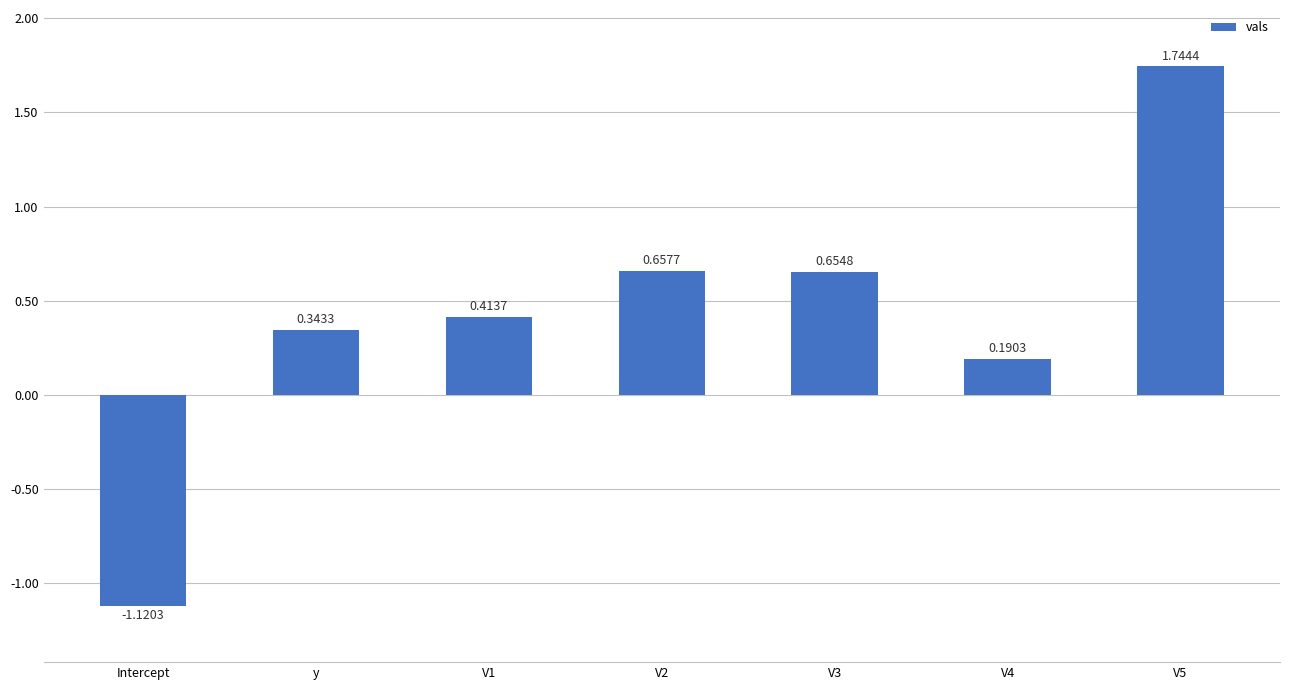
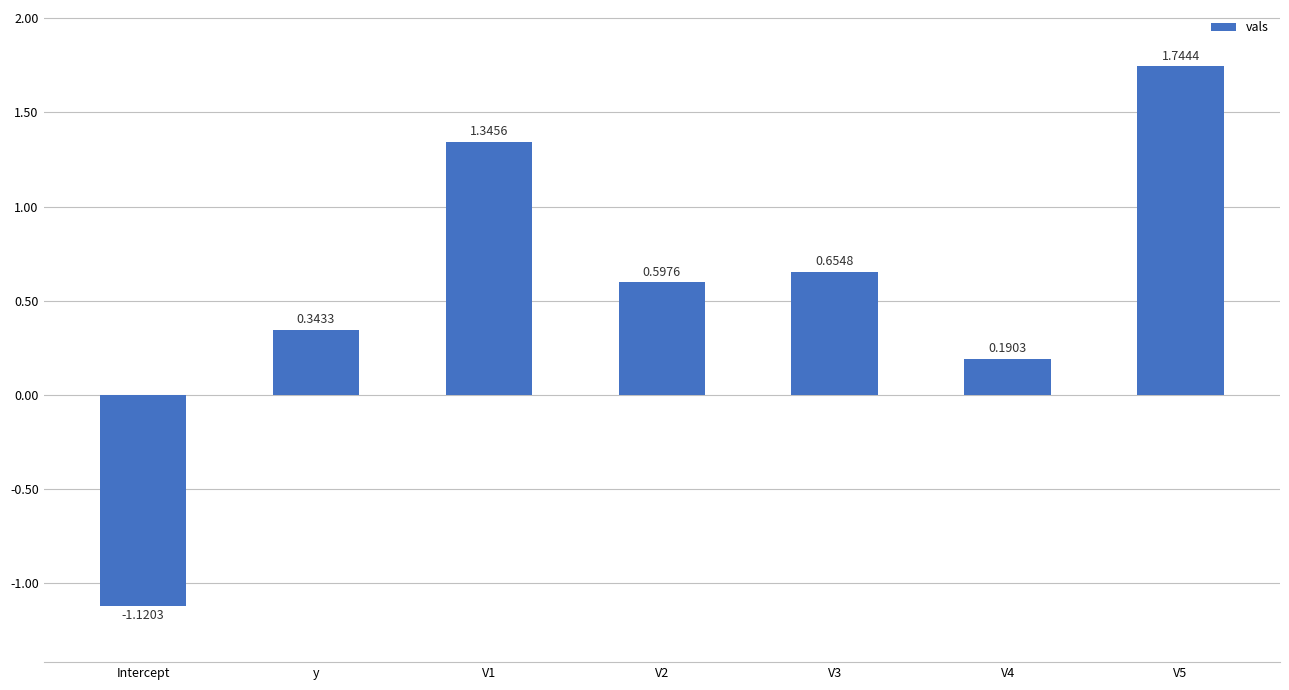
V1: 0.4137 -> 1.3456
V2: 0.6577 -> 0.5976
